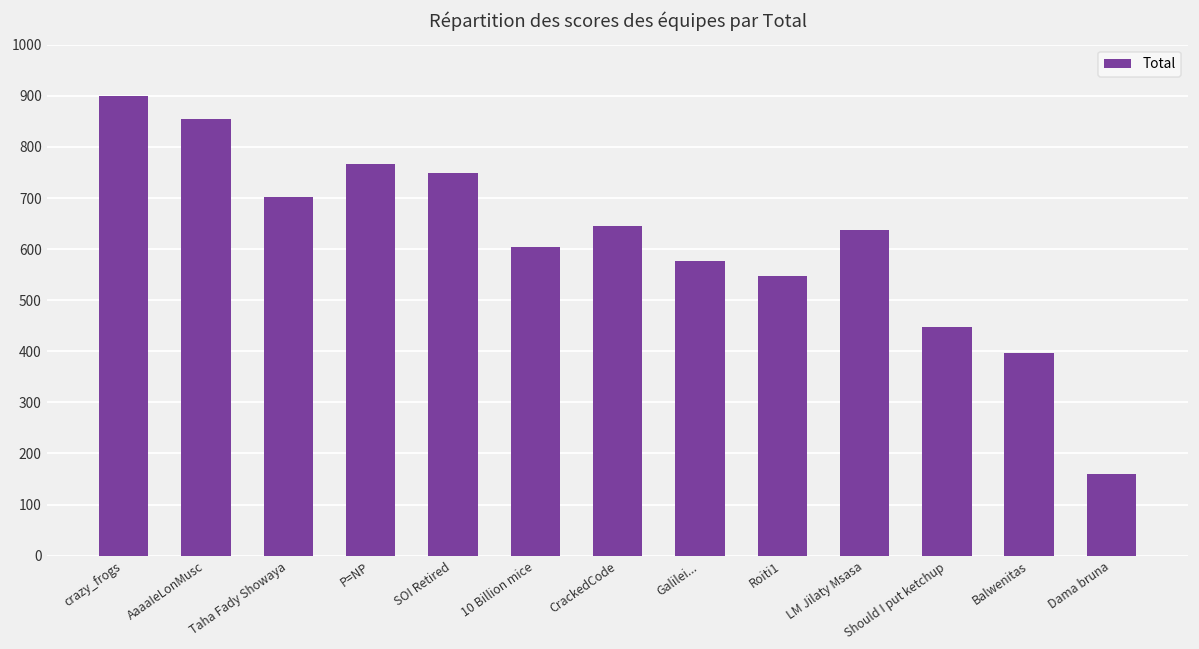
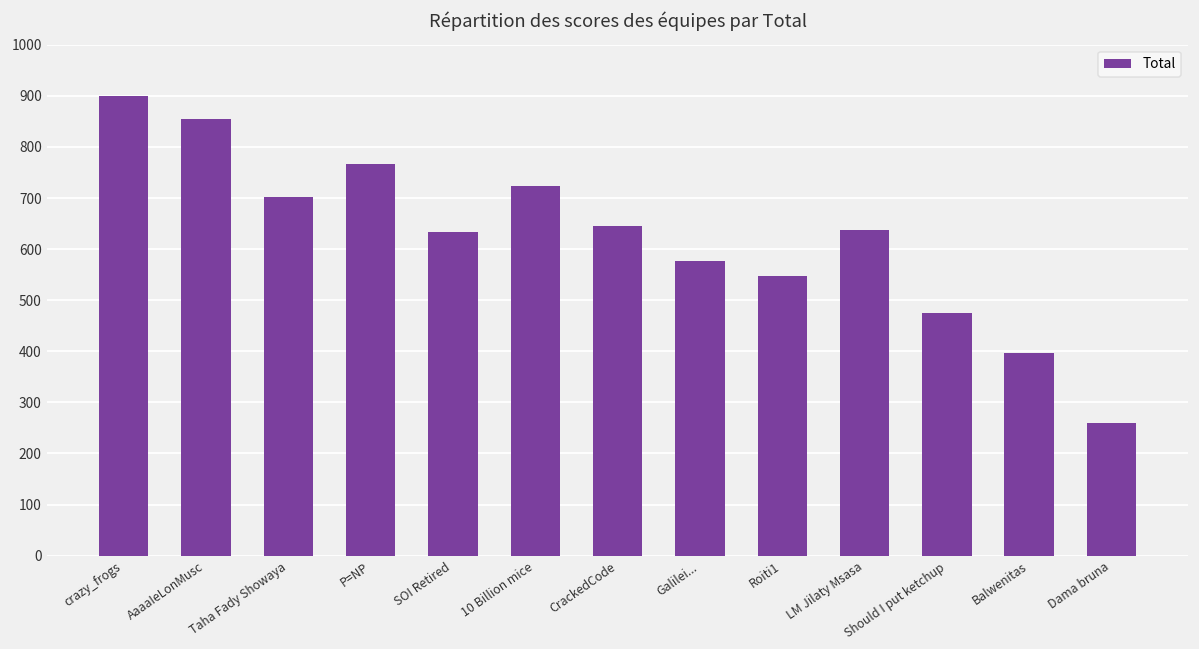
SOI Retired: 750 -> 630
10 Billion mice: 610 -> 720
Should I put ketchup: 450 -> 480
Dama bruna: 160 -> 260
